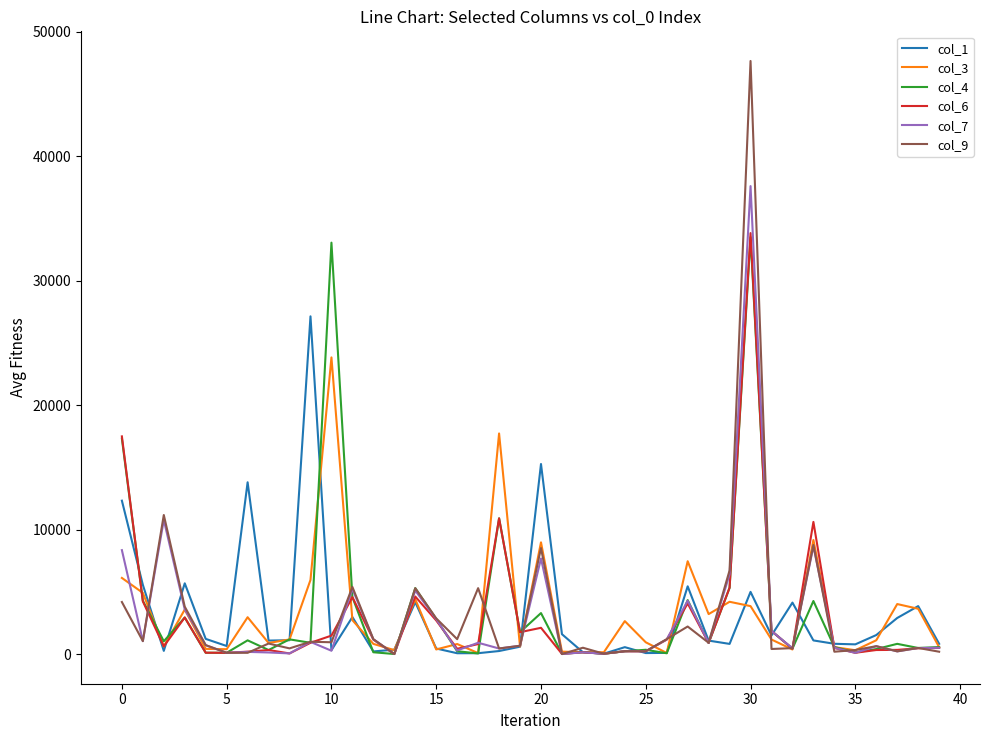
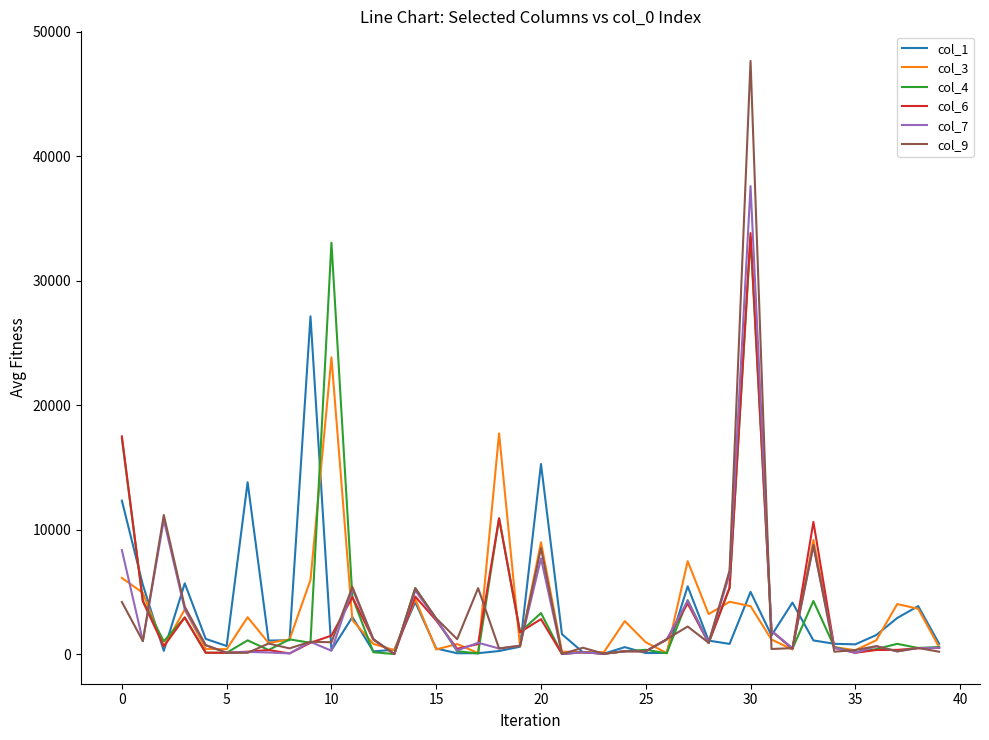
col_6, 20: 2100 -> 2800
